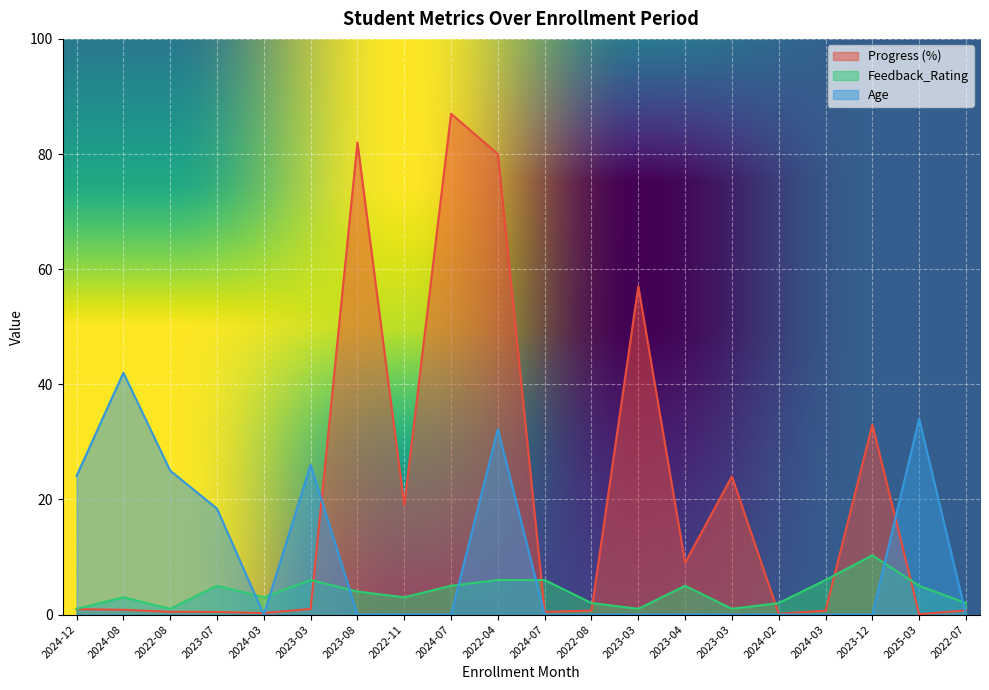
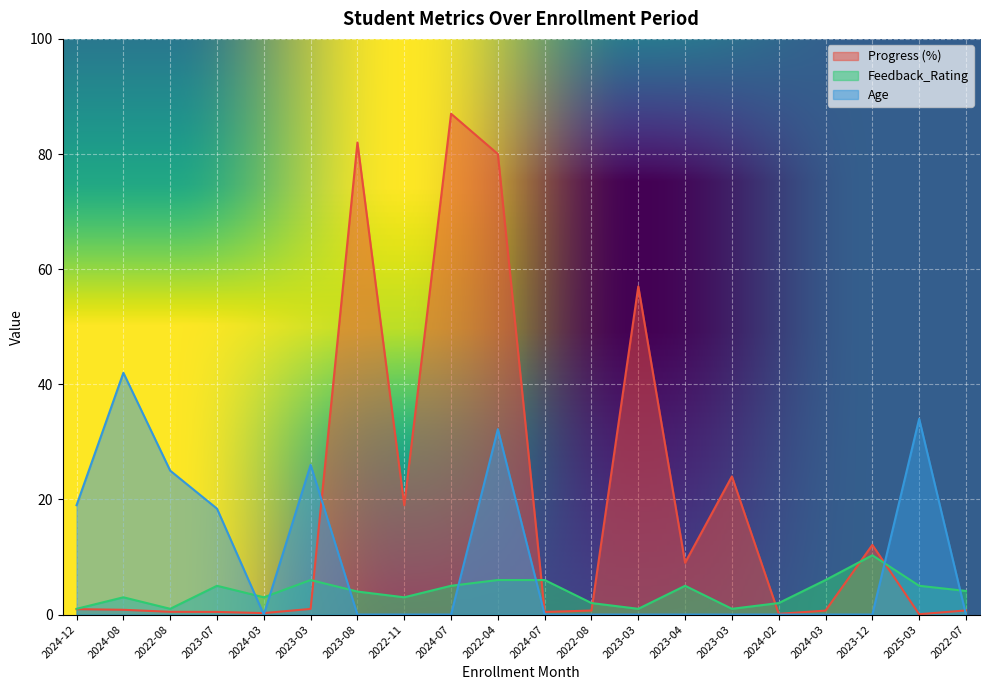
Age, 2024-12: 24 -> 19
Progress (%), 2023-12: 33 -> 12
Feedback_Rating, 2022-07: 2 -> 4
